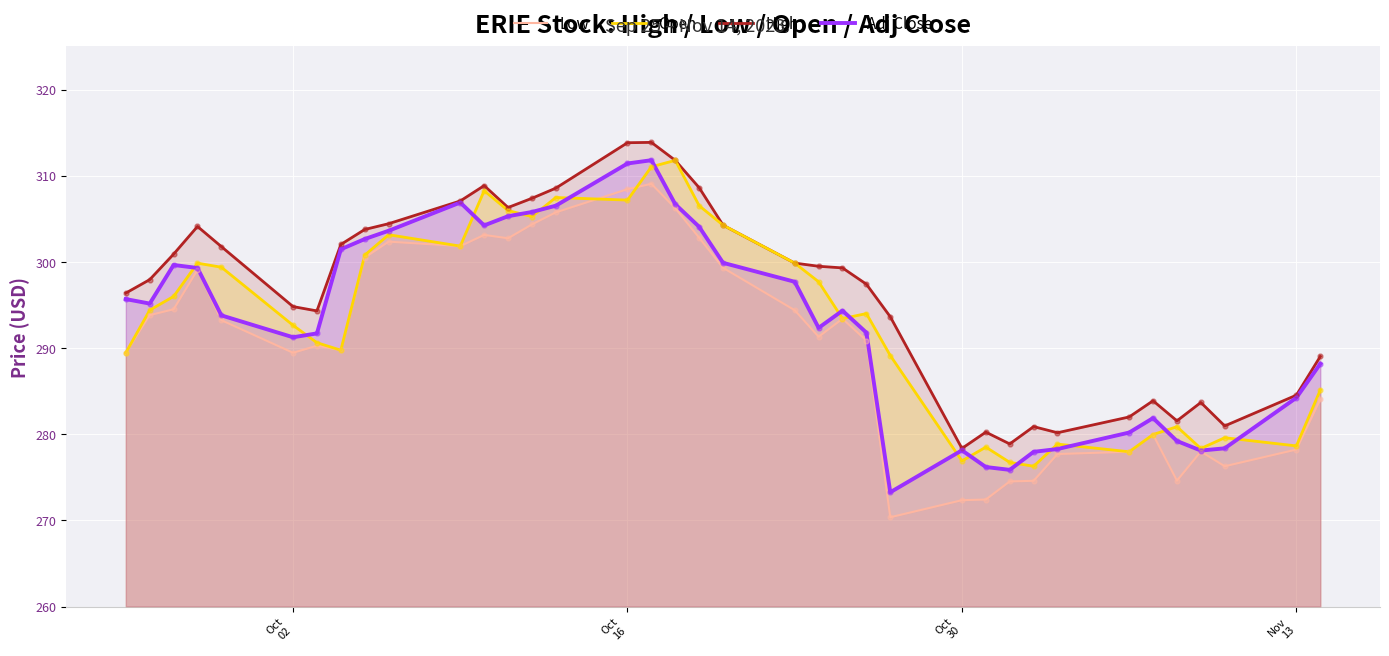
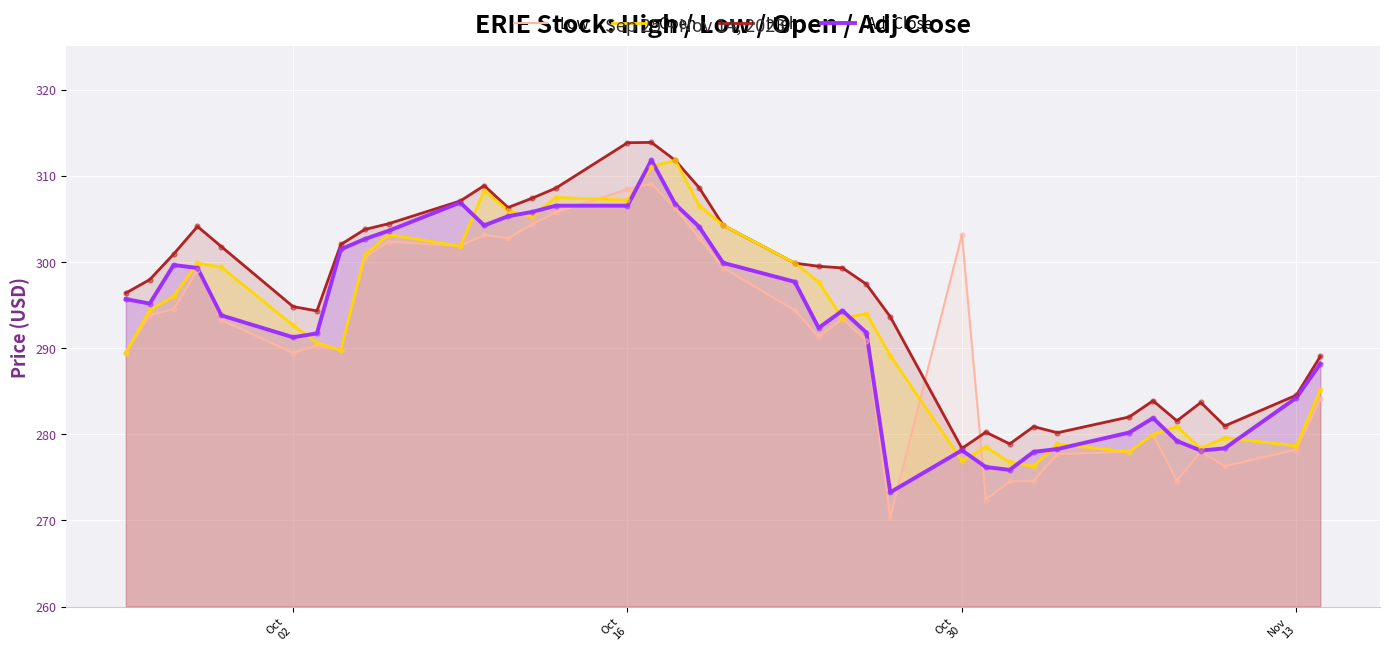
Adj Close, Oct 16: 311 -> 307
Low, Oct 30: 272 -> 303
